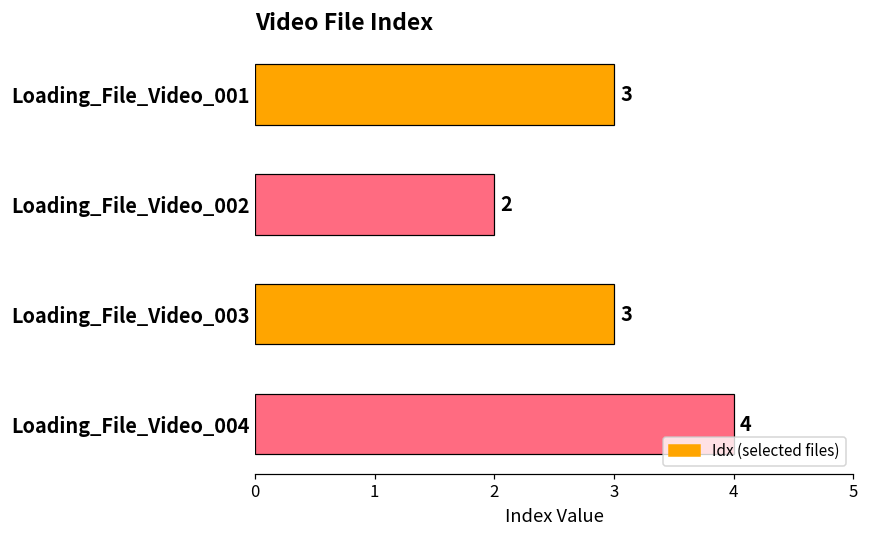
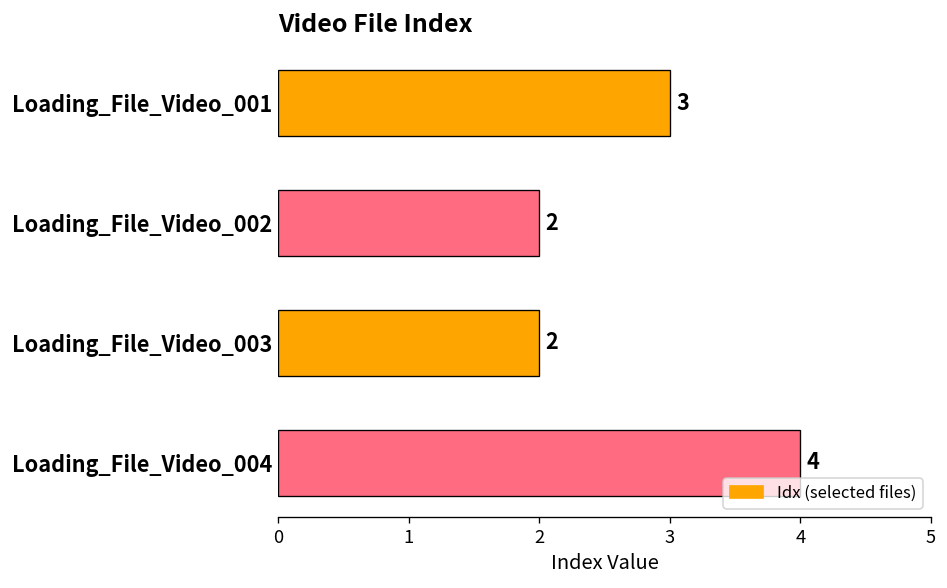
Loading_File_Video_003: 3 -> 2
